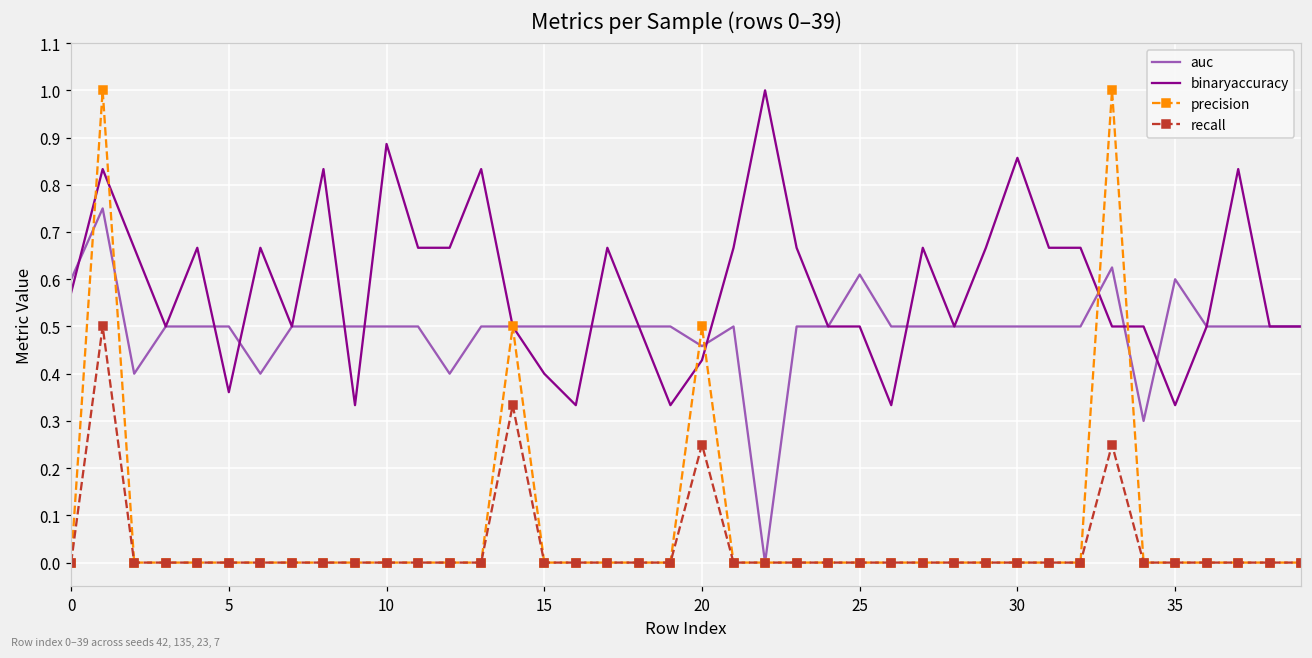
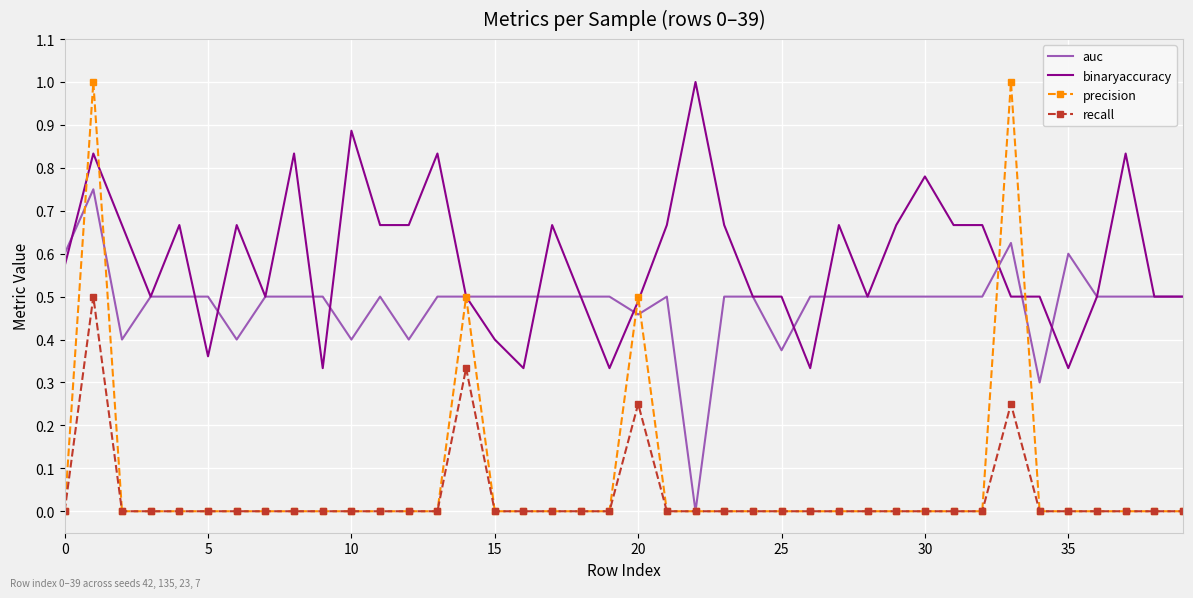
auc, 10: 0.5 -> 0.4
binaryaccuracy, 20: 0.43 -> 0.49
auc, 25: 0.61 -> 0.38
binaryaccuracy, 30: 0.86 -> 0.78
